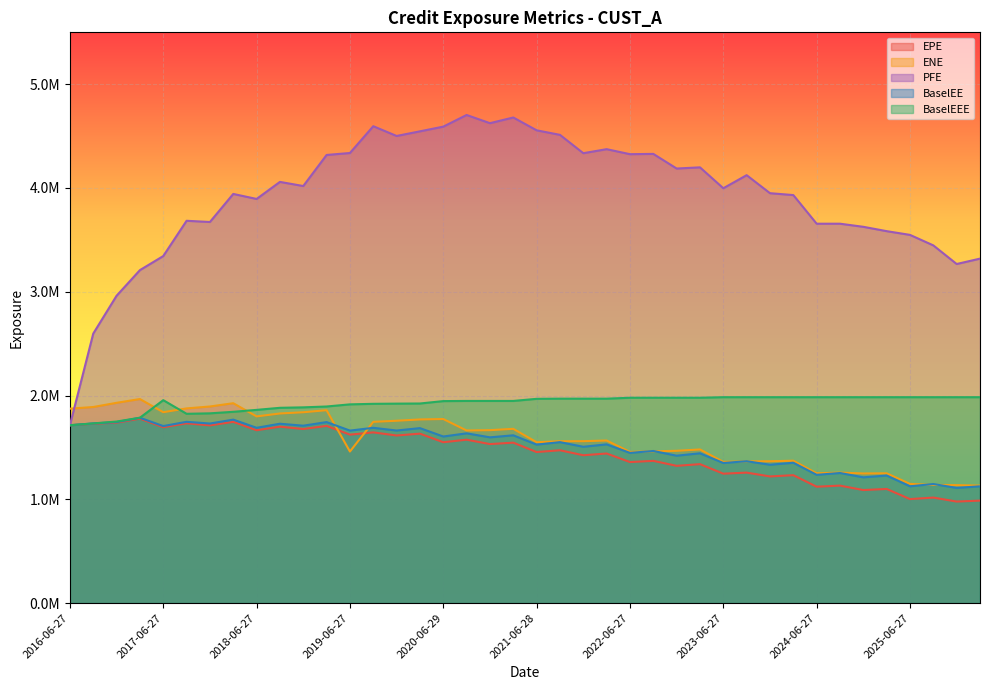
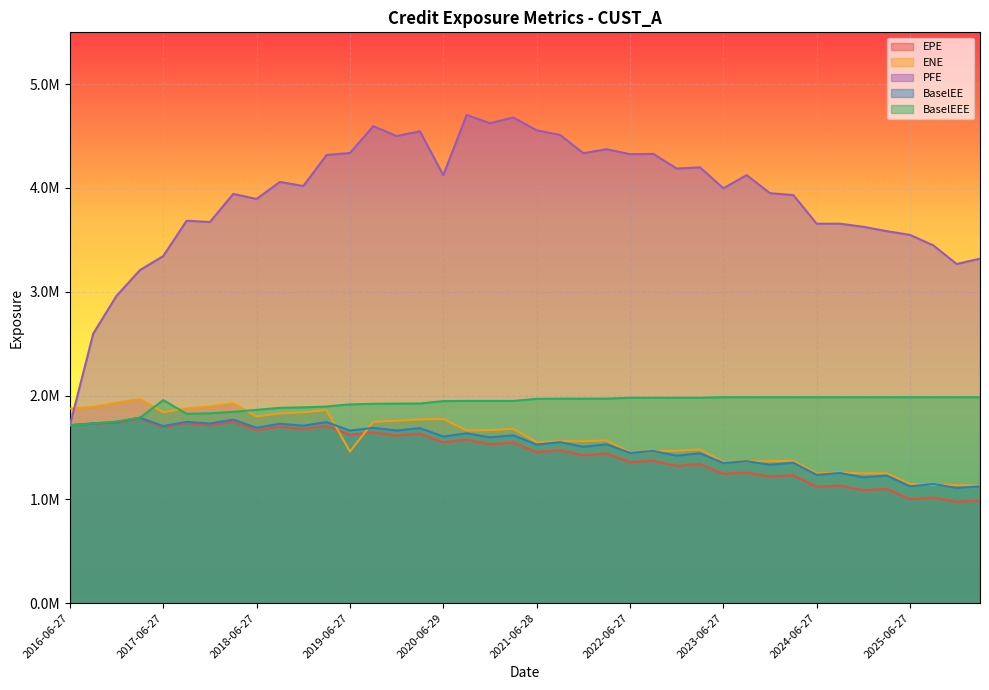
PFE, 2020-06-29: 4590000 -> 4120000
